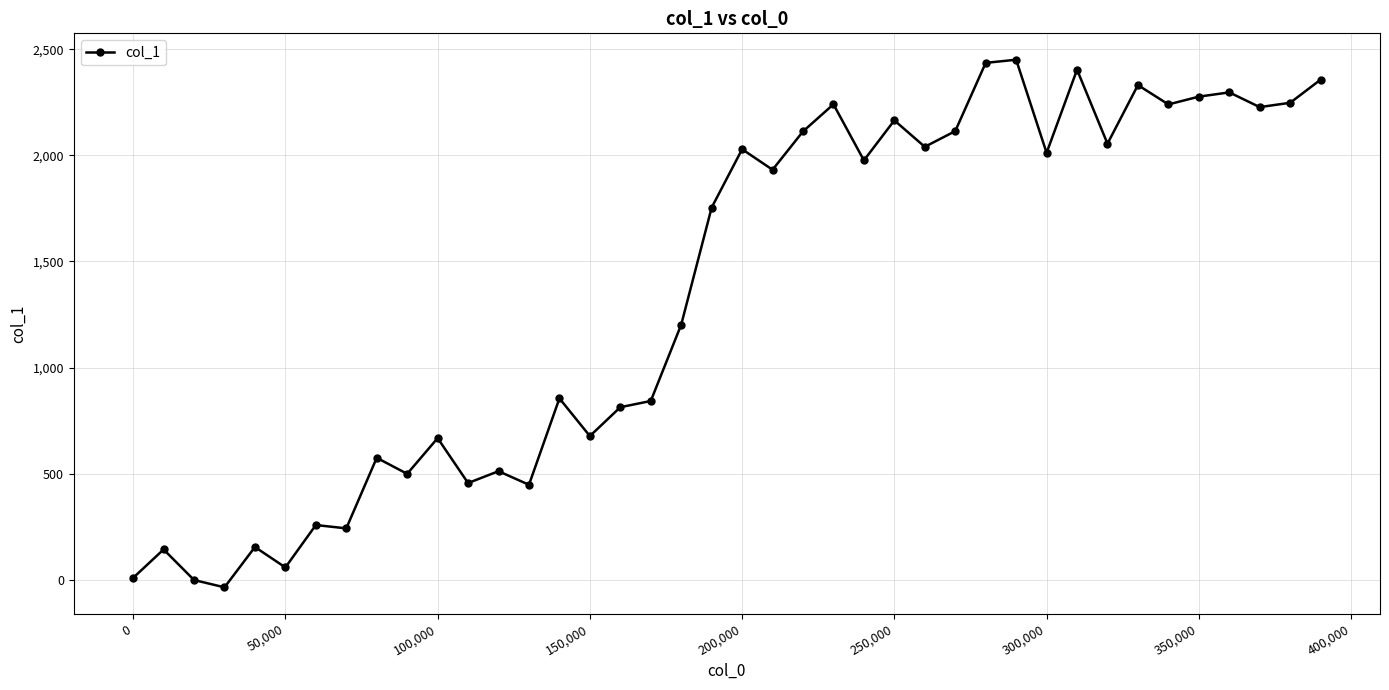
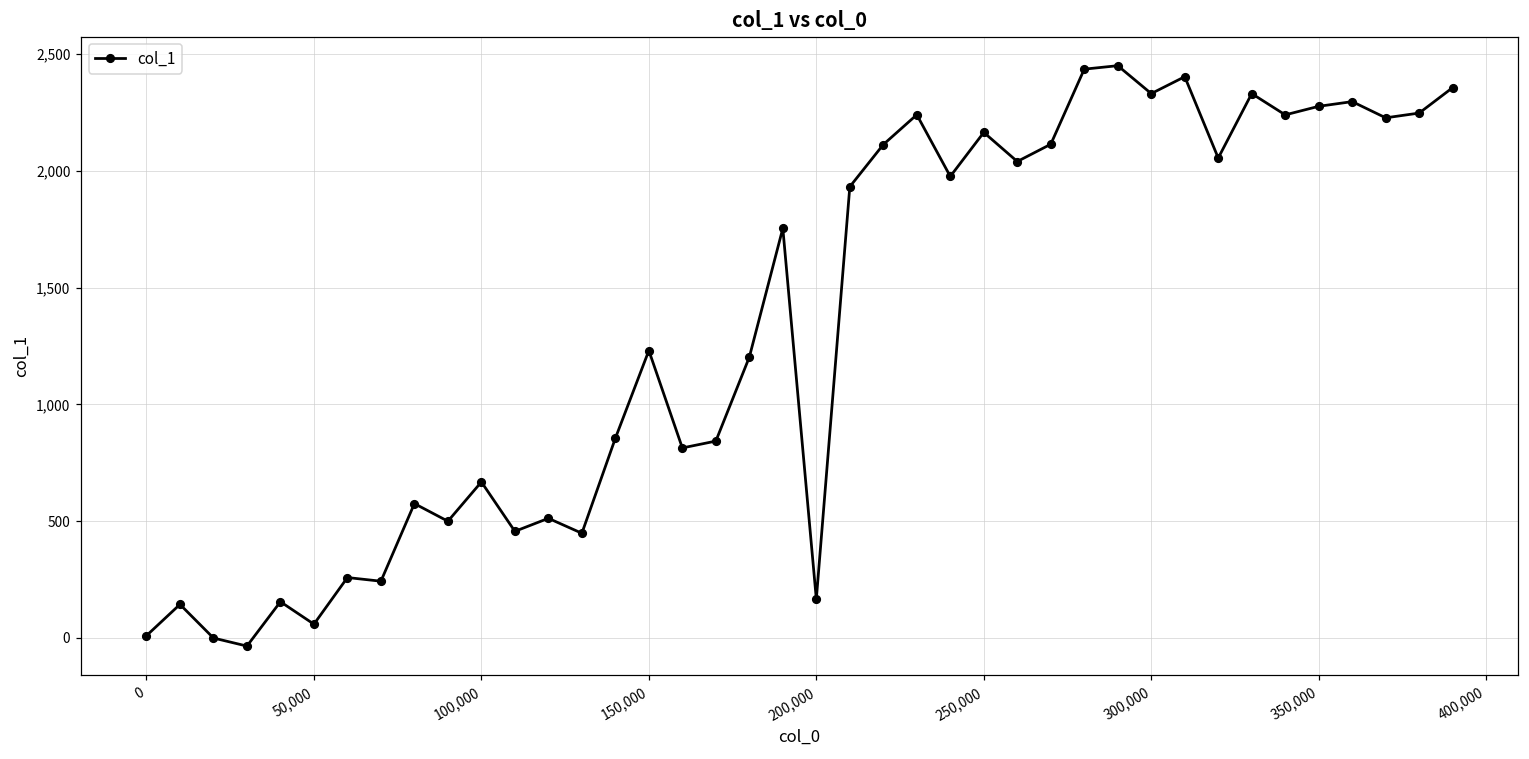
150,000: 680 -> 1,230
200,000: 2,030 -> 170
300,000: 2,010 -> 2,330
